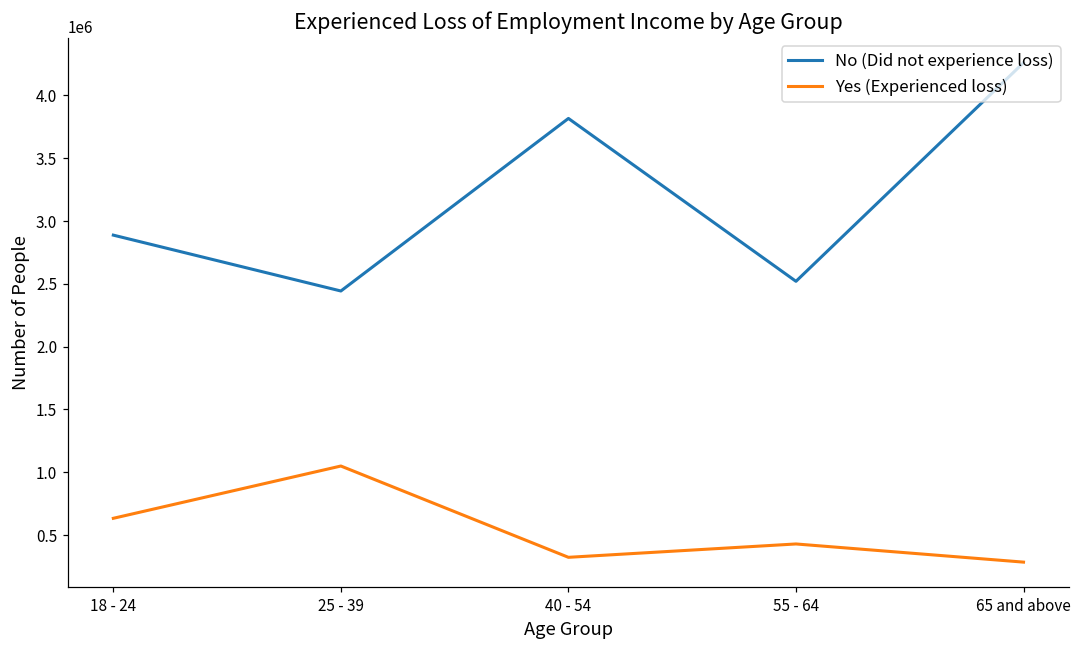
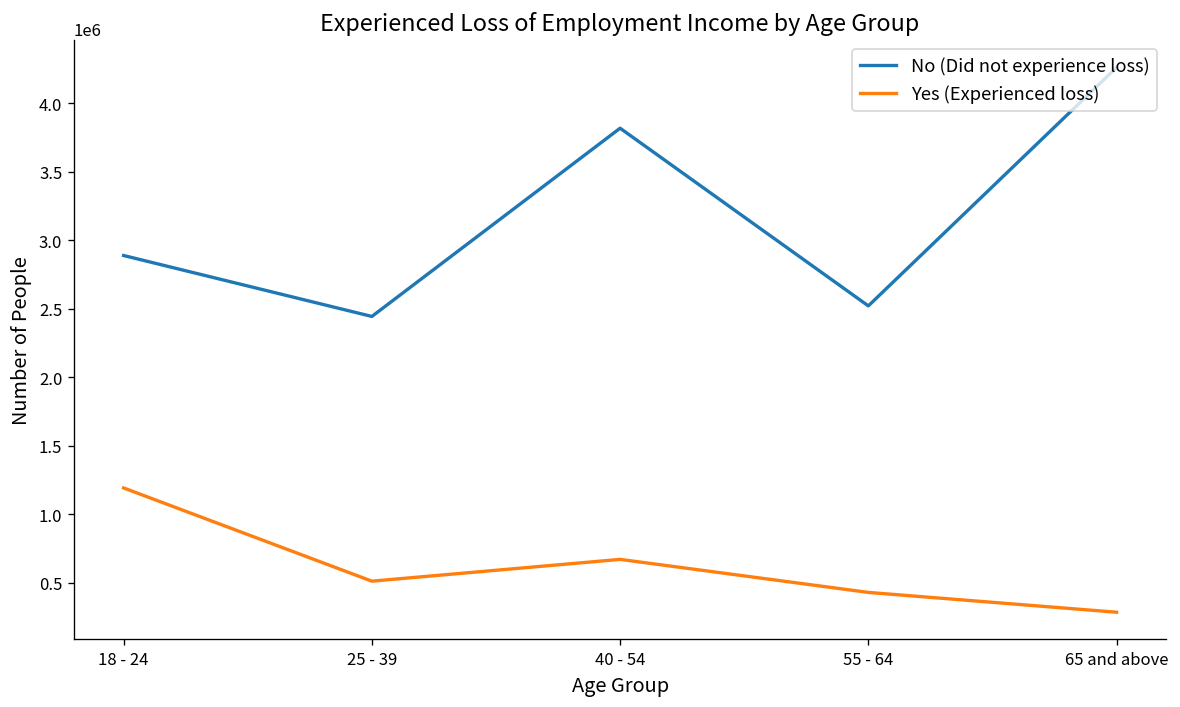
Yes (Experienced loss), 18 - 24: 630000 -> 1190000
Yes (Experienced loss), 25 - 39: 1050000 -> 510000
Yes (Experienced loss), 40 - 54: 320000 -> 670000
